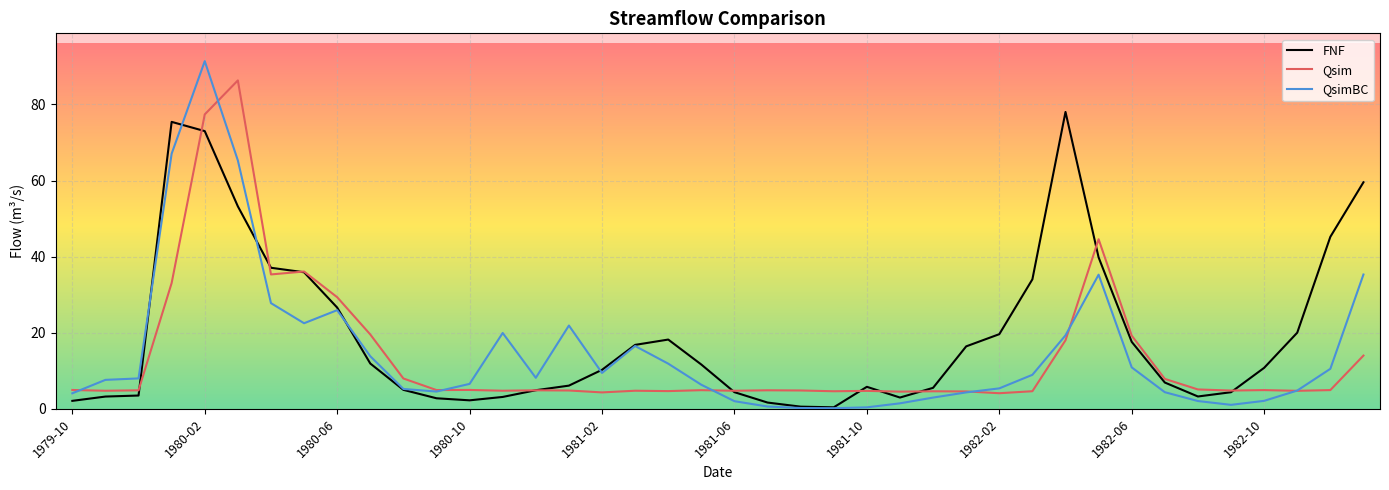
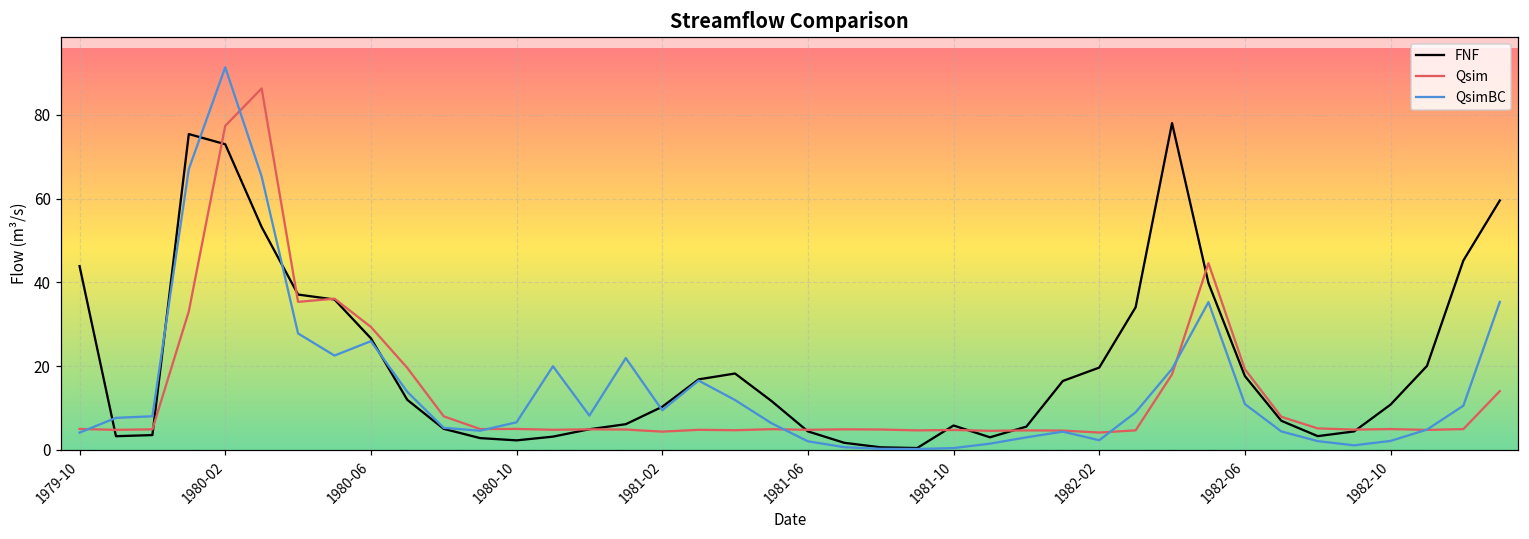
FNF, 1979-10: 2 -> 44
QsimBC, 1982-02: 5 -> 2
